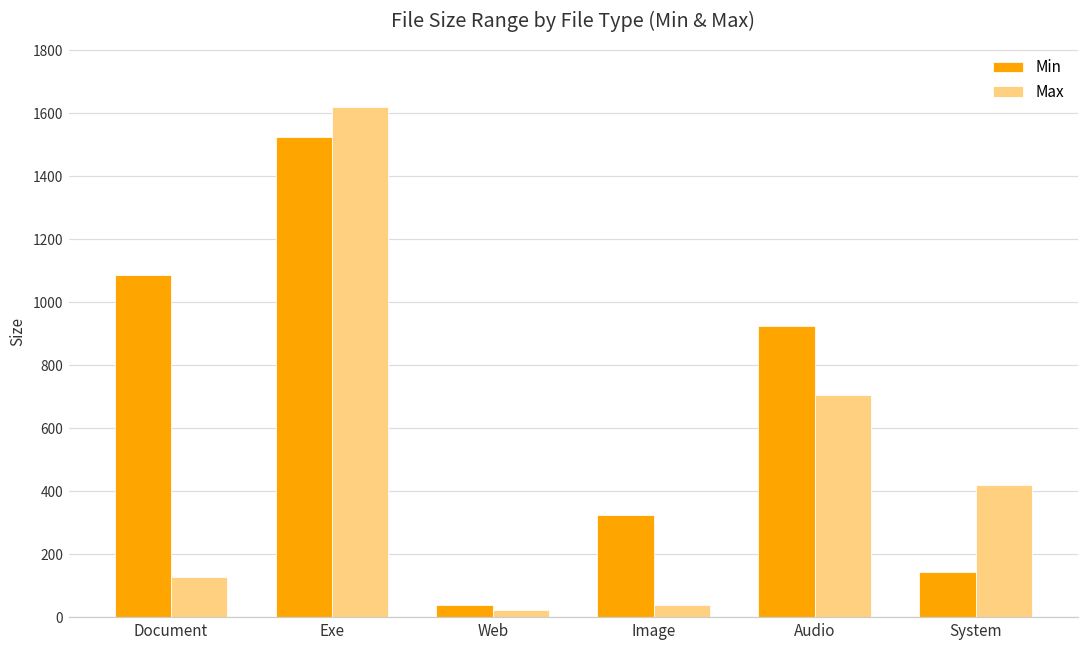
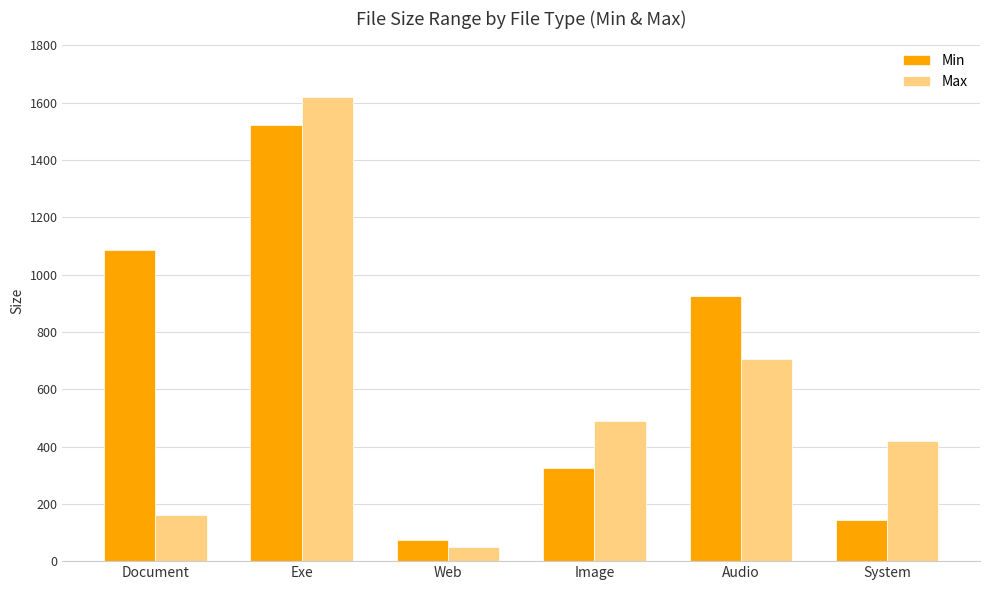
Max, Document: 130 -> 160
Min, Web: 40 -> 70
Max, Web: 20 -> 50
Max, Image: 40 -> 490
